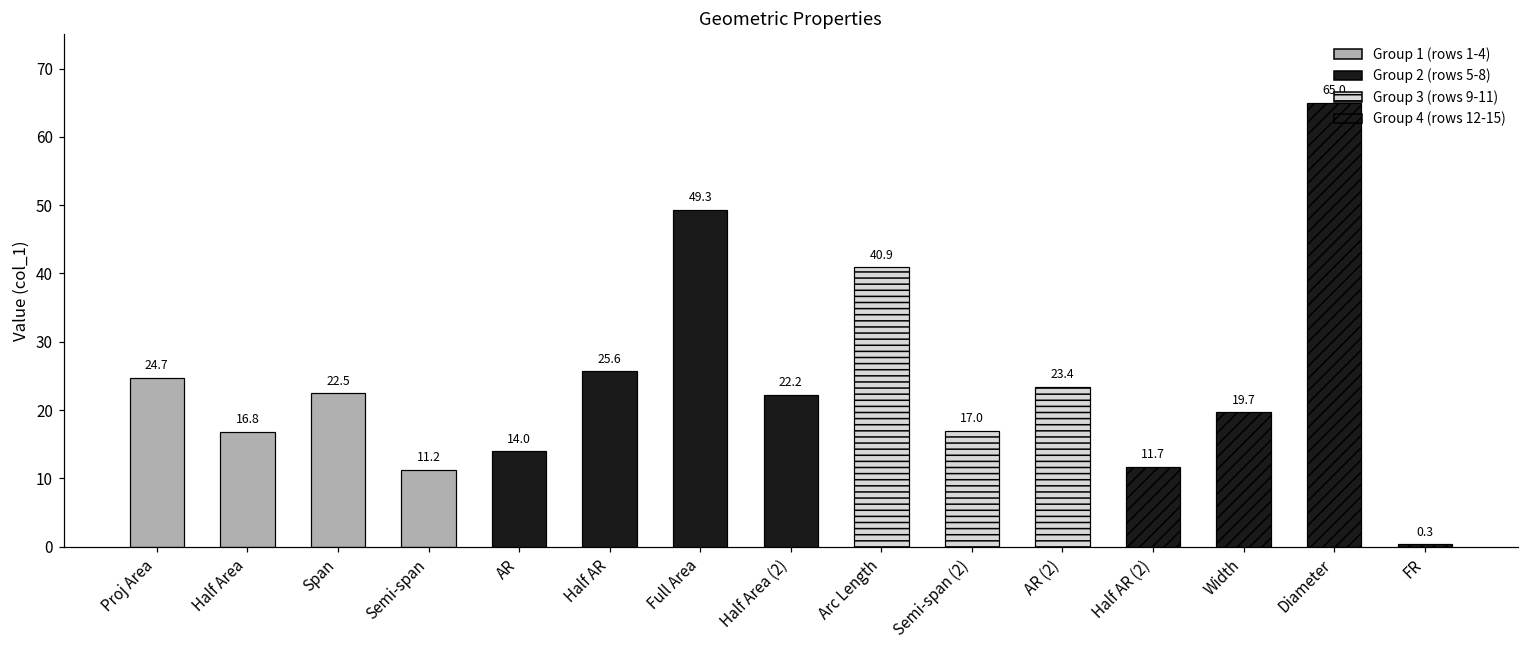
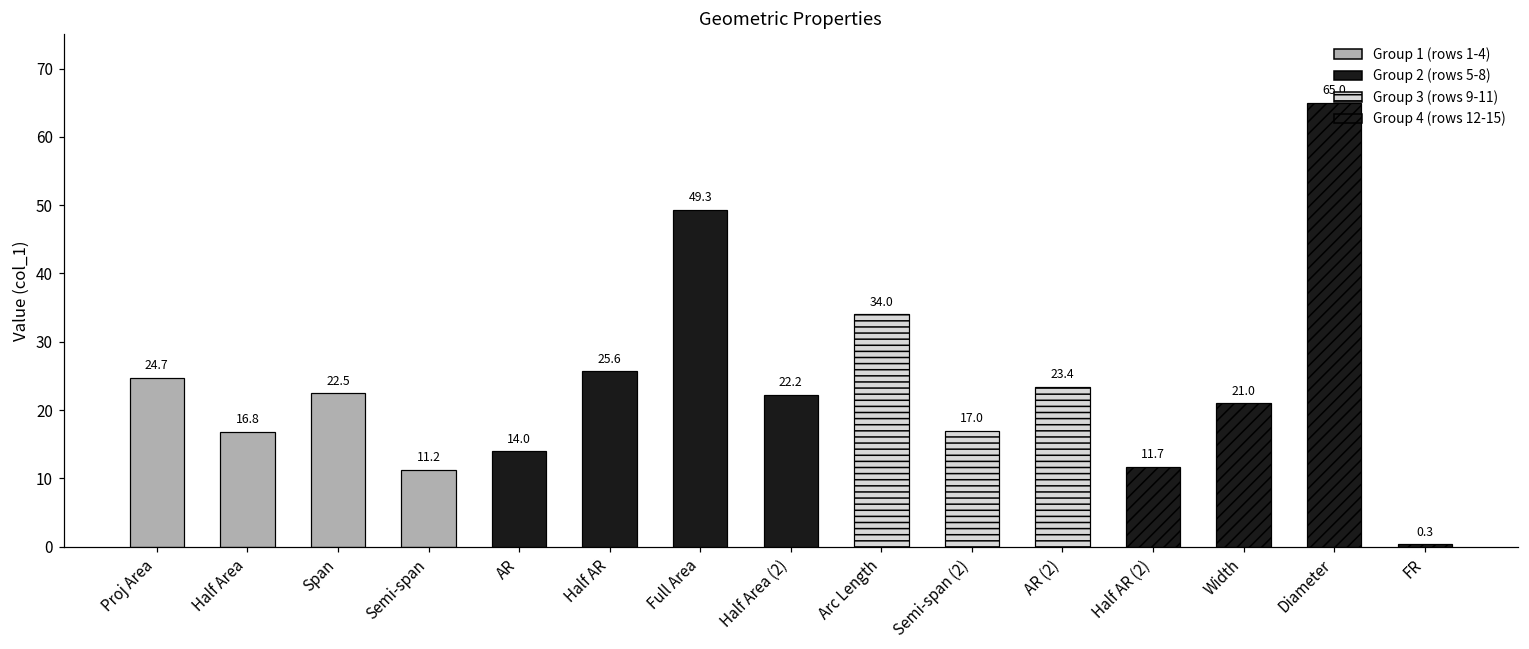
Arc Length: 40.9 -> 34.0
Width: 19.7 -> 21.0
